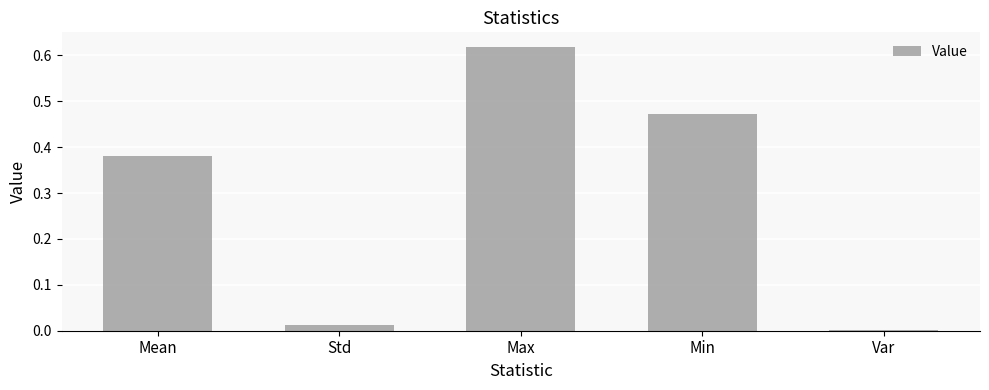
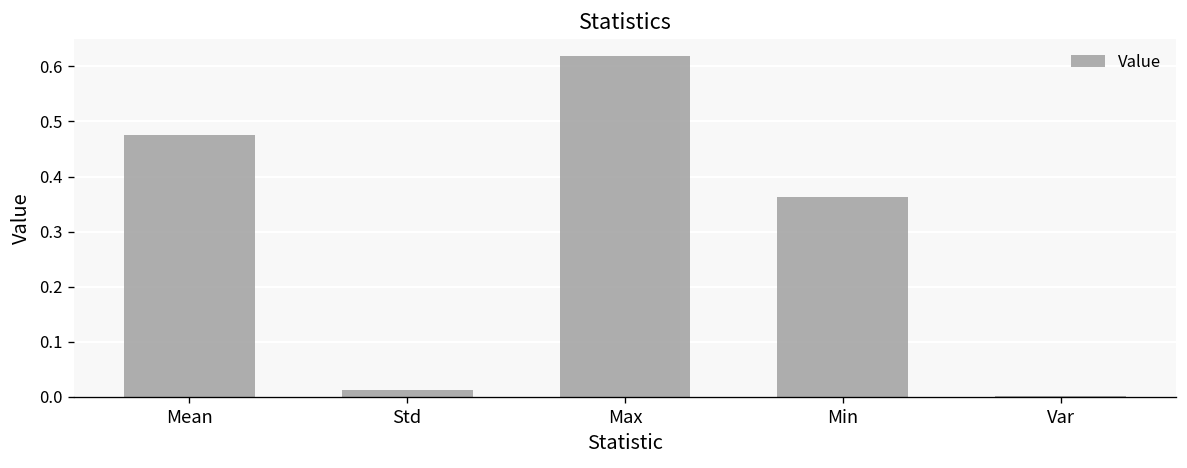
Mean: 0.38 -> 0.48
Min: 0.47 -> 0.36
